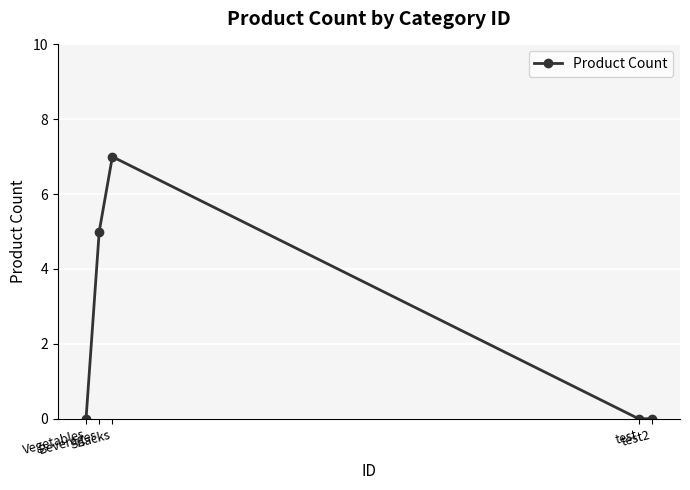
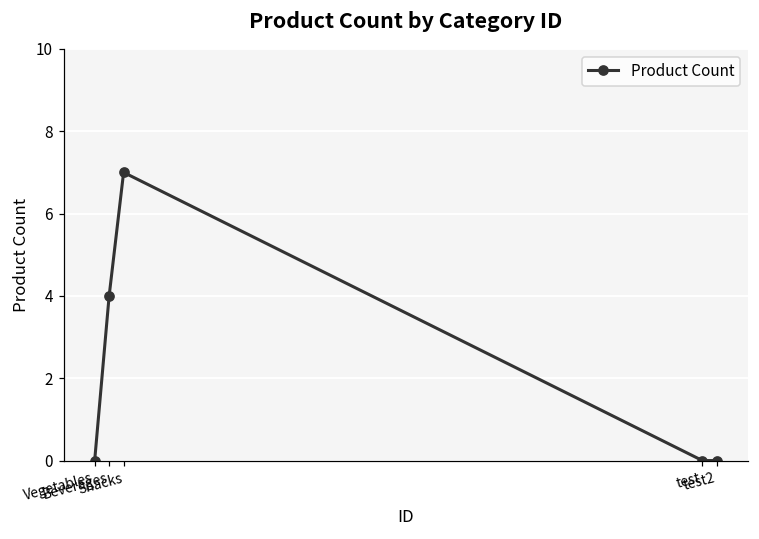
Beverages: 5 -> 4
